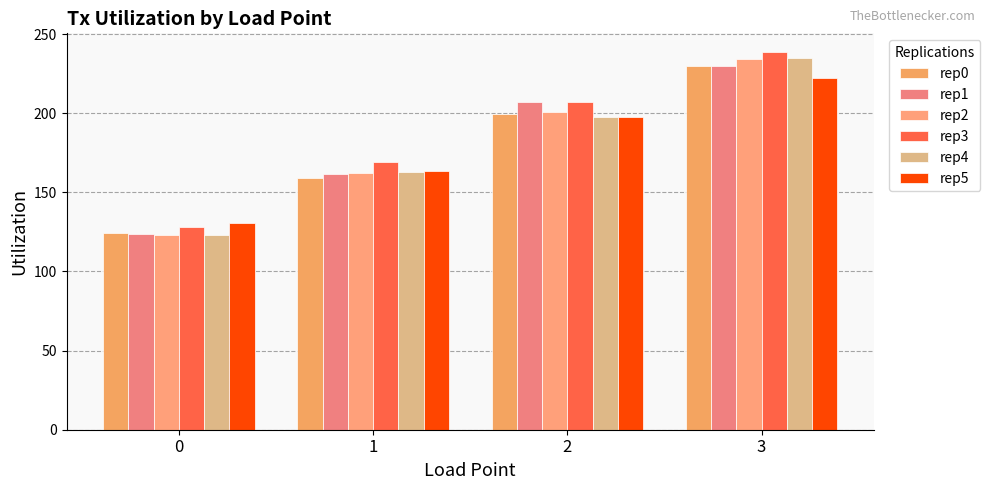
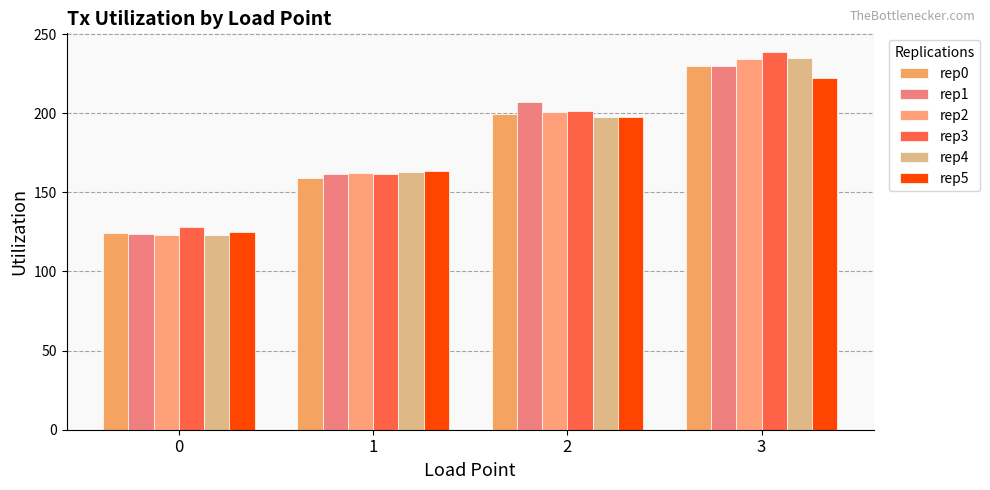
rep5, 0: 130 -> 125
rep3, 1: 169 -> 162
rep3, 2: 207 -> 201
